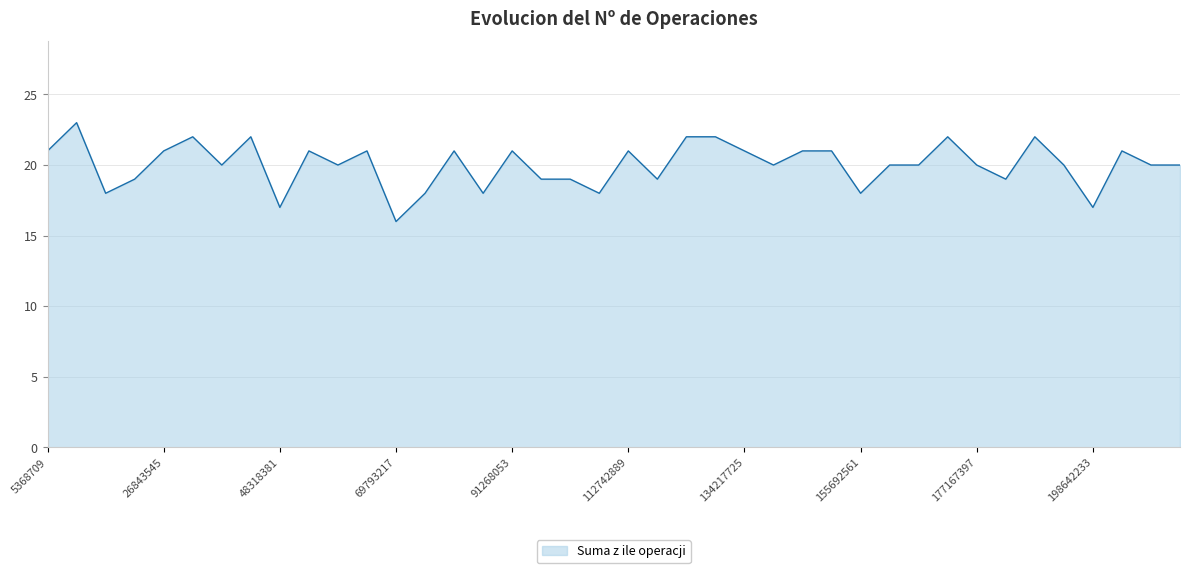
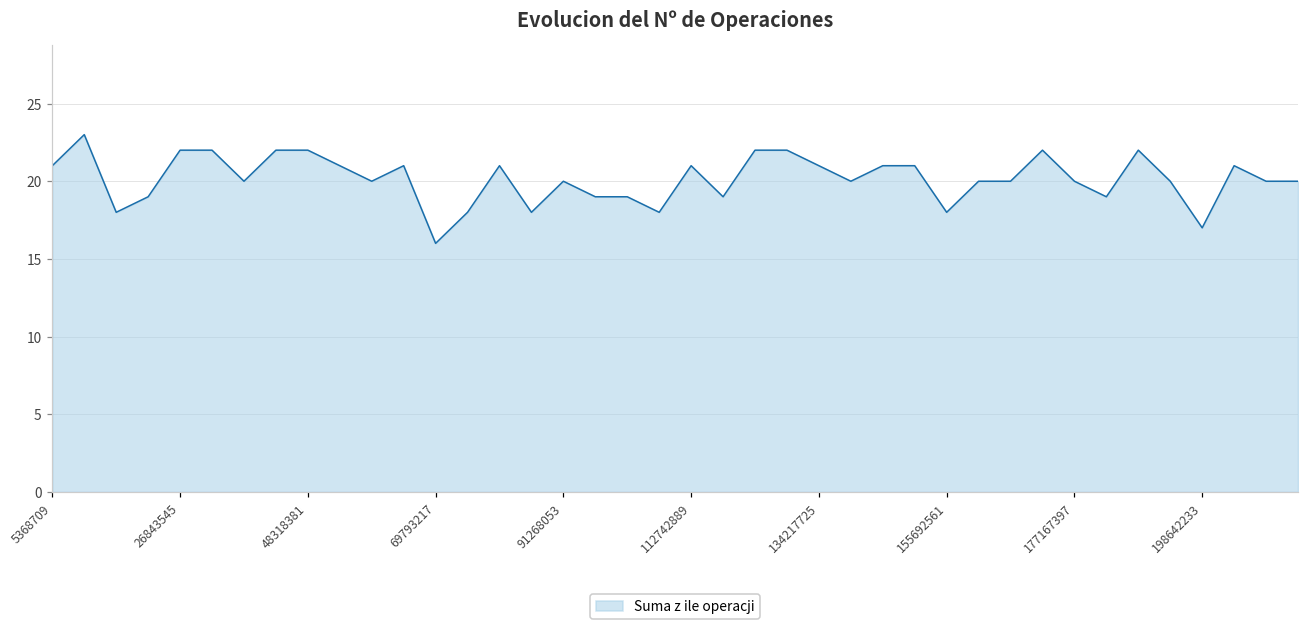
26843545: 21 -> 22
48318381: 17 -> 22
91268053: 21 -> 20
